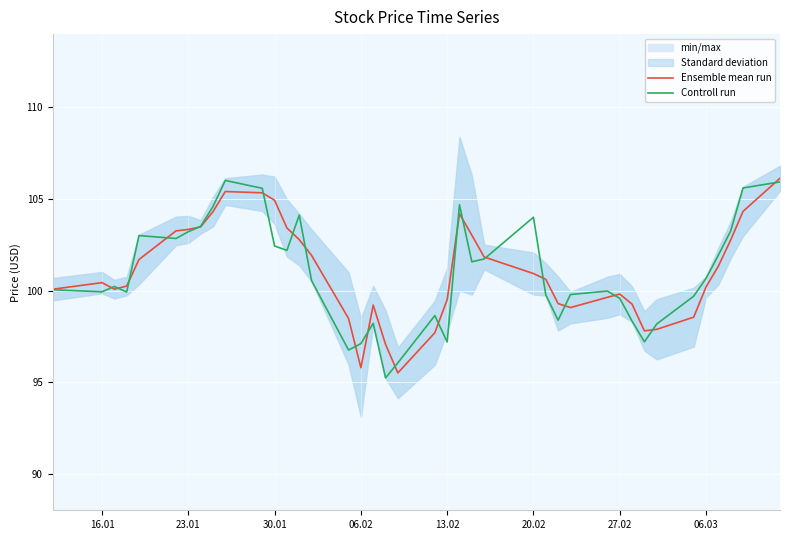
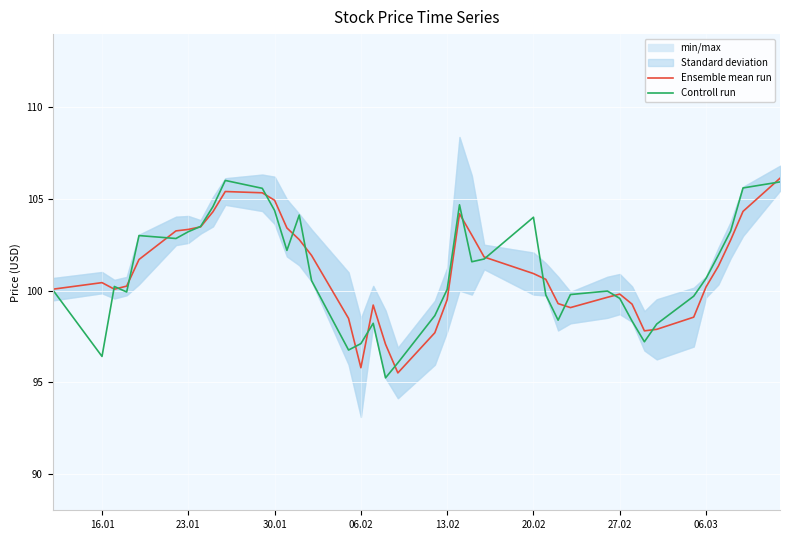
Controll run, 16.01: 99.9 -> 96.4
Controll run, 30.01: 102.4 -> 104.4
Controll run, 13.02: 97.2 -> 100.1
